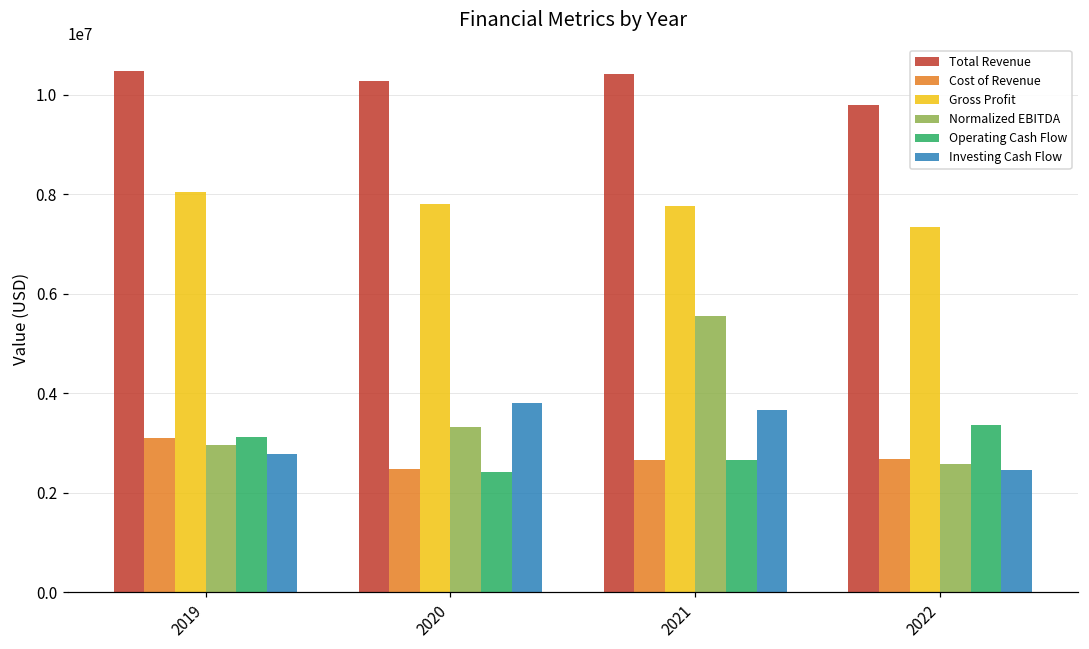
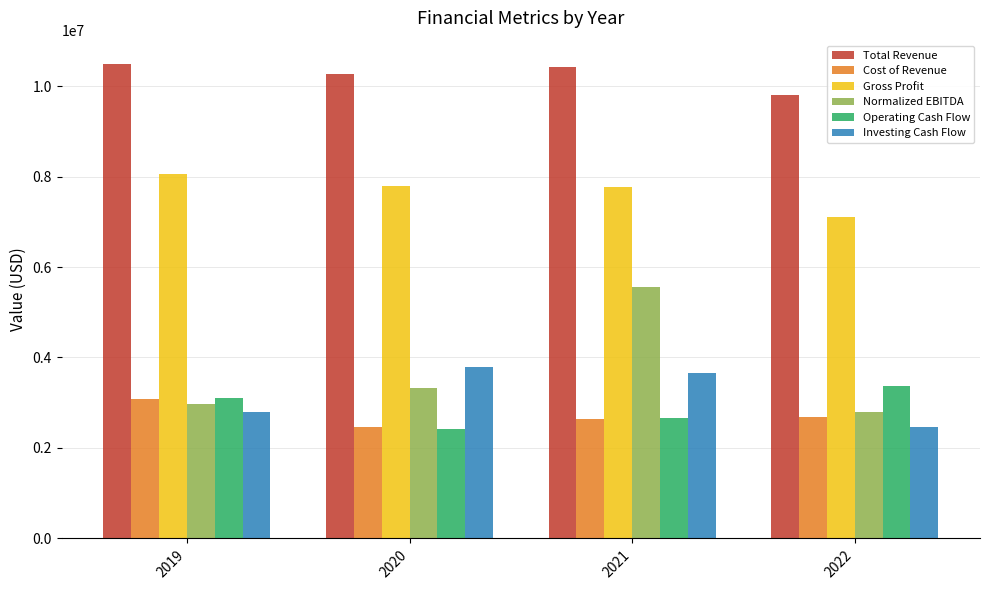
Gross Profit, 2022: 7300000 -> 7100000
Normalized EBITDA, 2022: 2600000 -> 2800000
